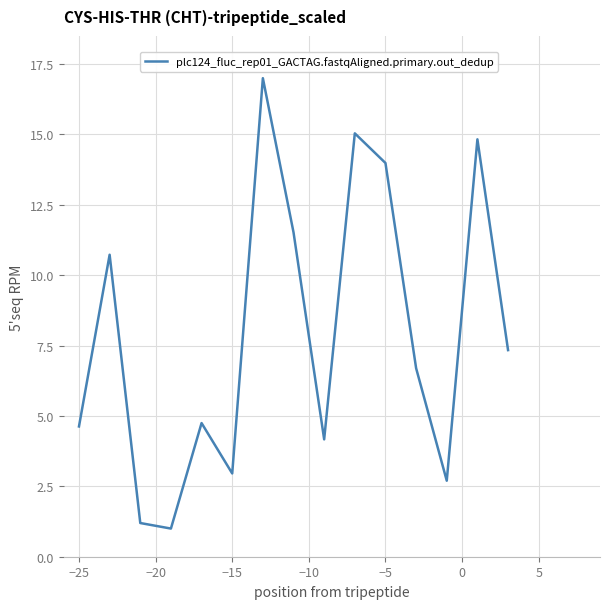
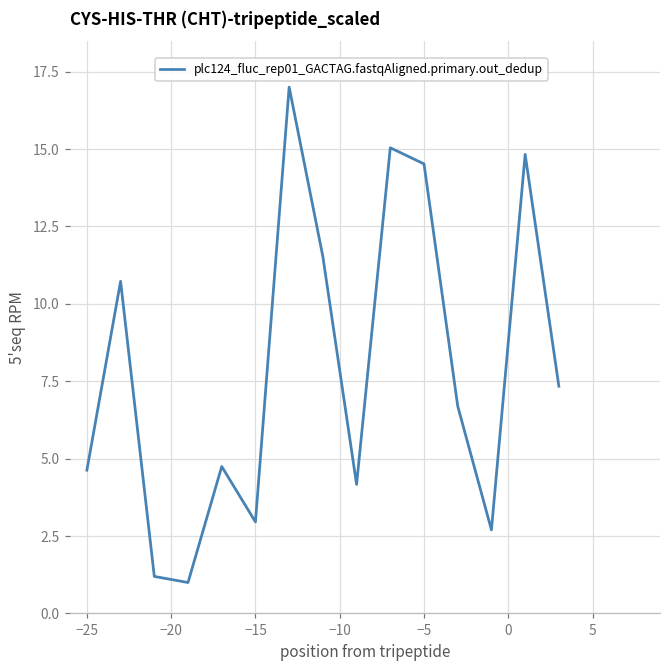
−5: 14.0 -> 14.5
